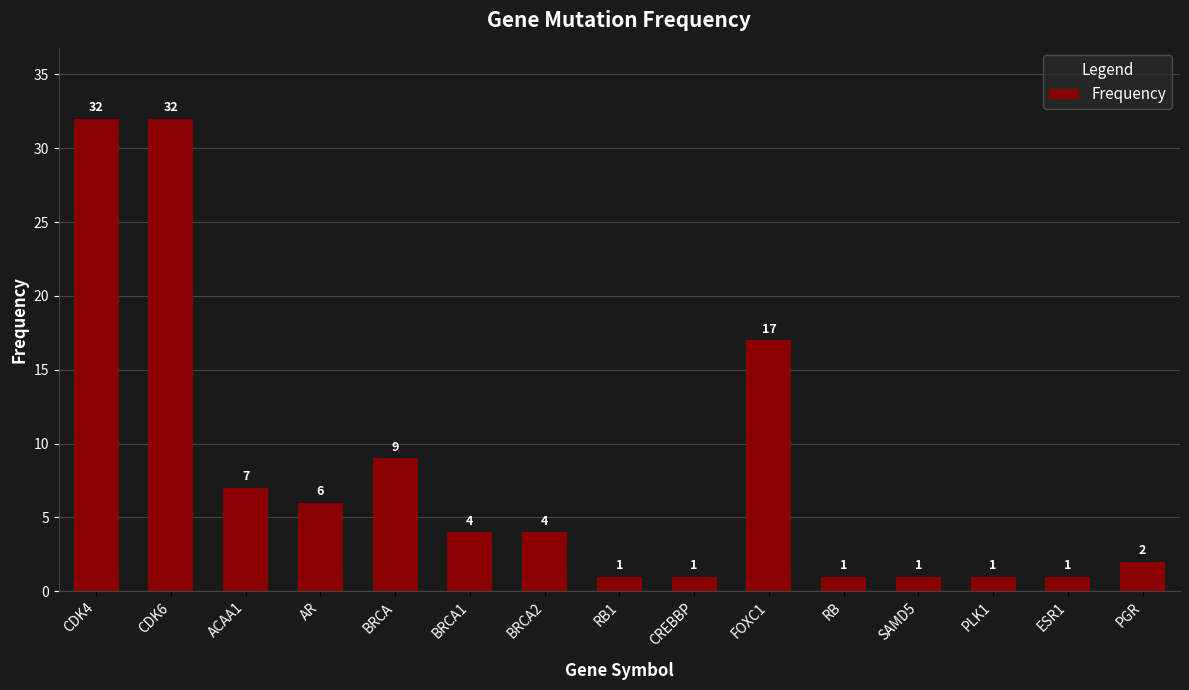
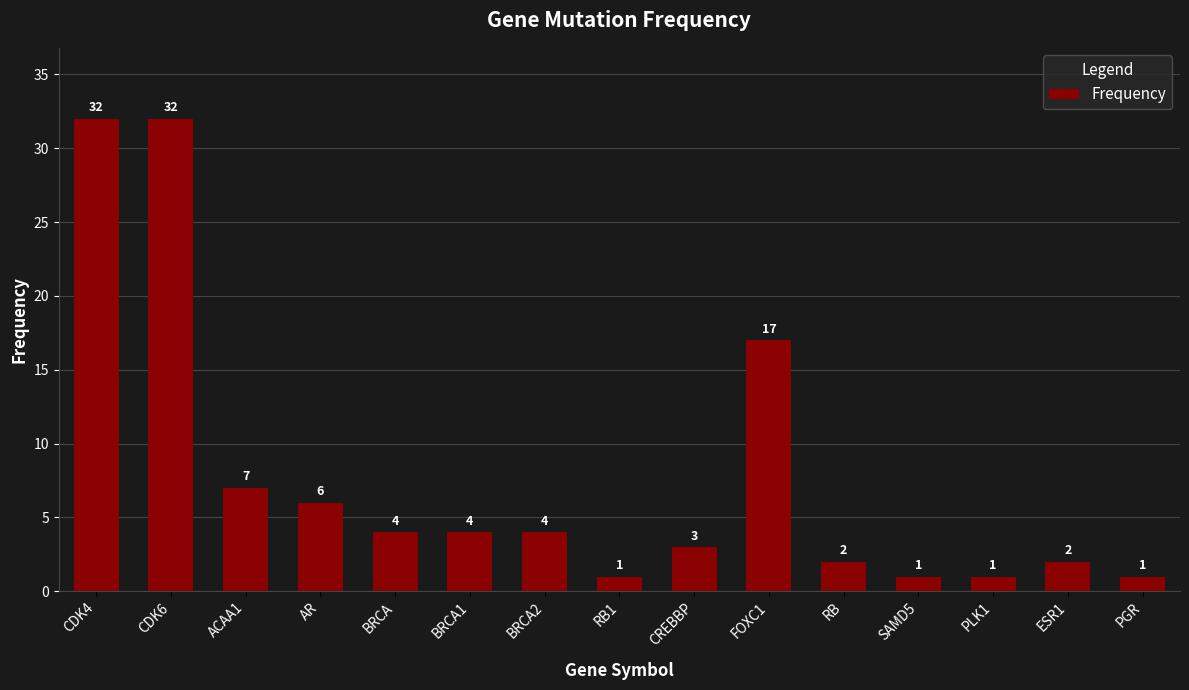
BRCA: 9 -> 4
CREBBP: 1 -> 3
RB: 1 -> 2
ESR1: 1 -> 2
PGR: 2 -> 1
